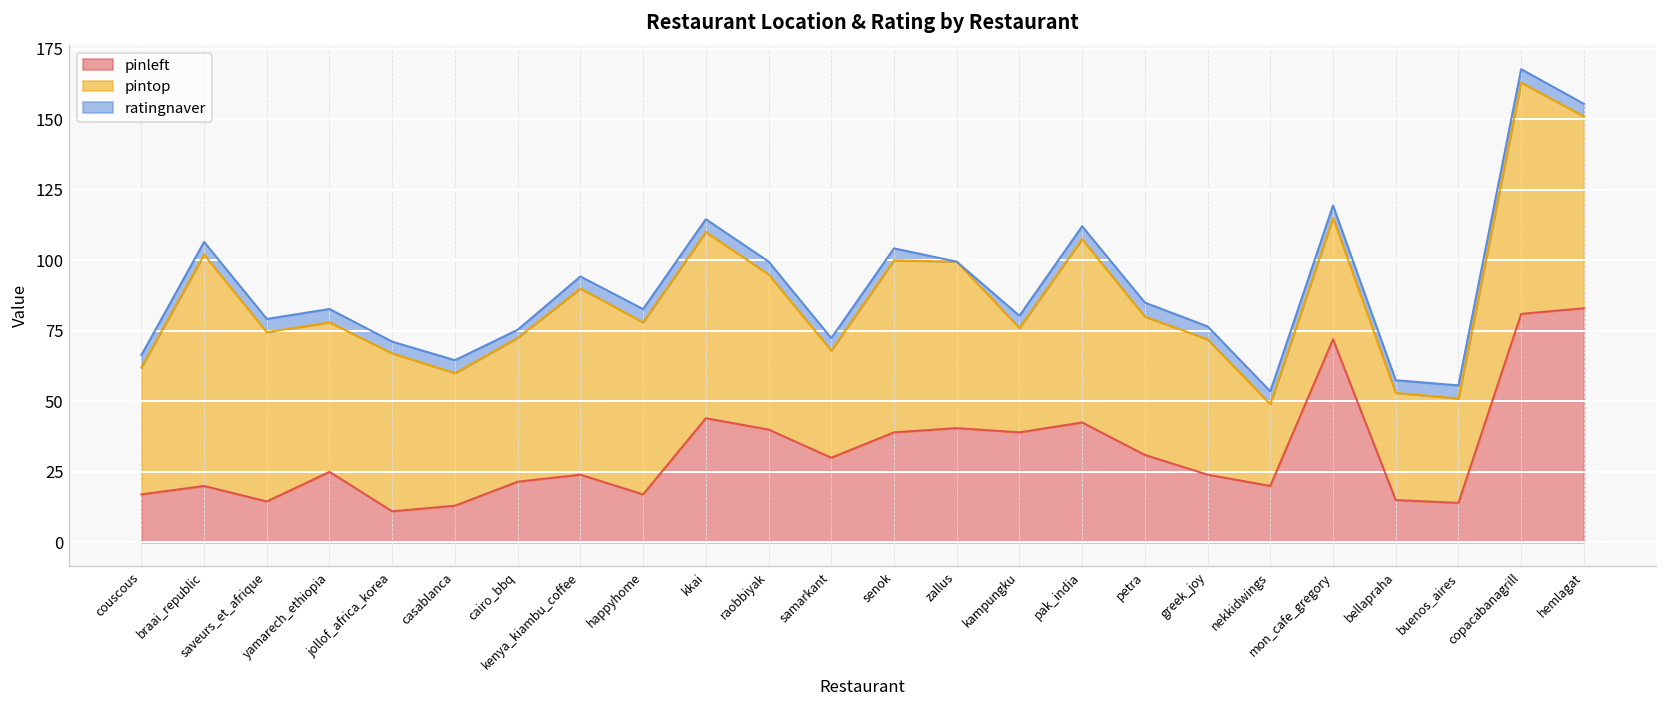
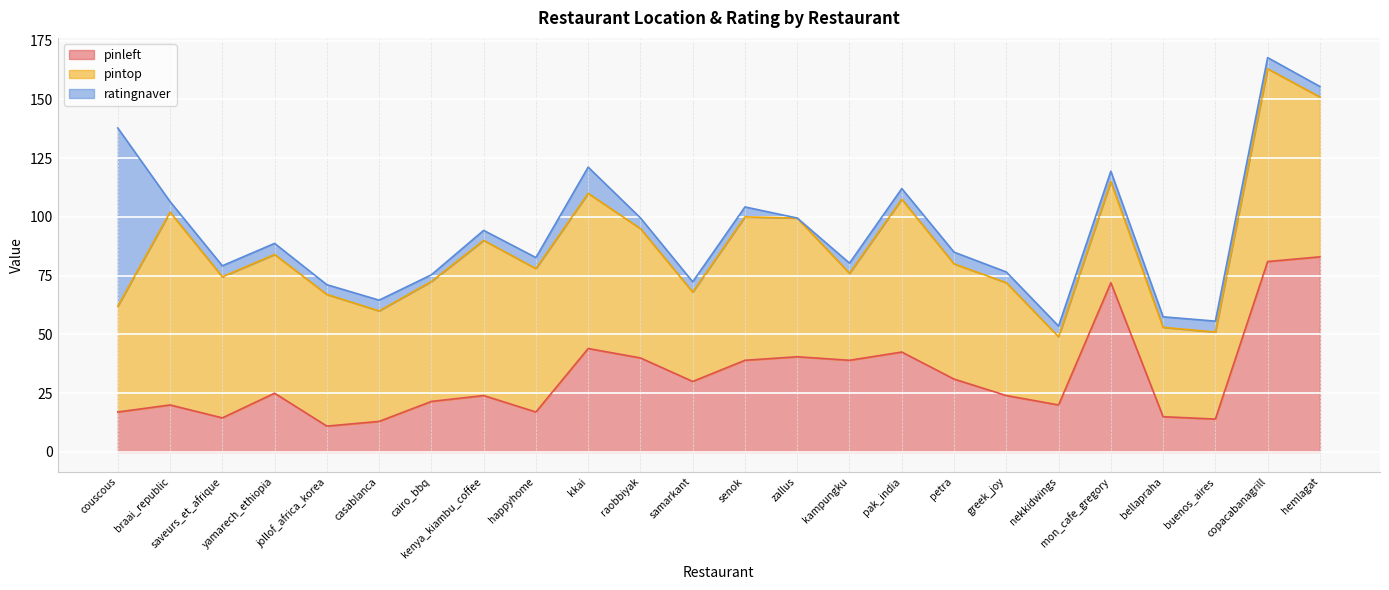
ratingnaver, couscous: 4 -> 76
pintop, yamarech_ethiopia: 53 -> 59
ratingnaver, kkai: 5 -> 11
